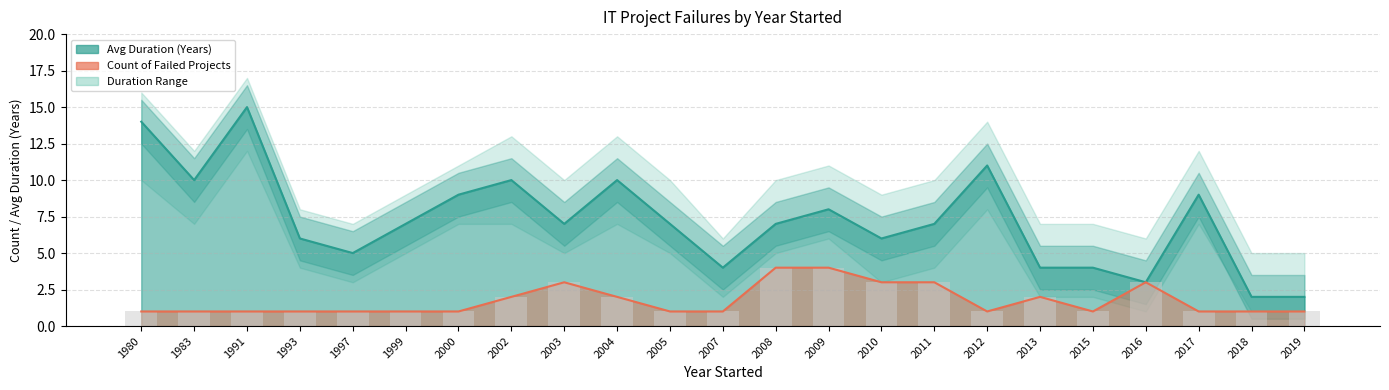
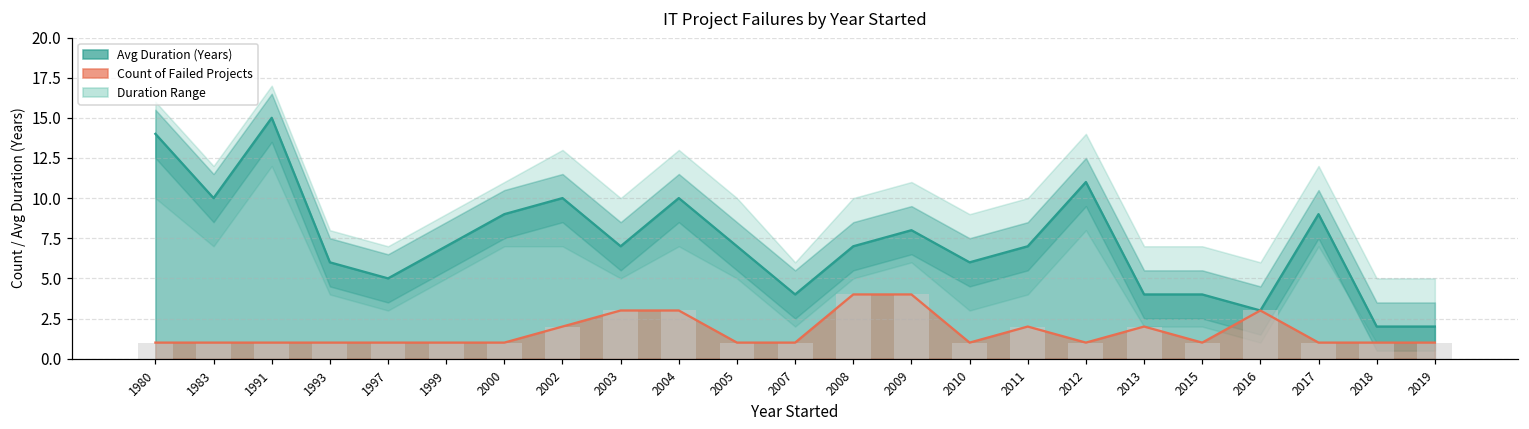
Count of Failed Projects, 2004: 2 -> 3
Count of Failed Projects, 2010: 3 -> 1
Count of Failed Projects, 2011: 3 -> 2
